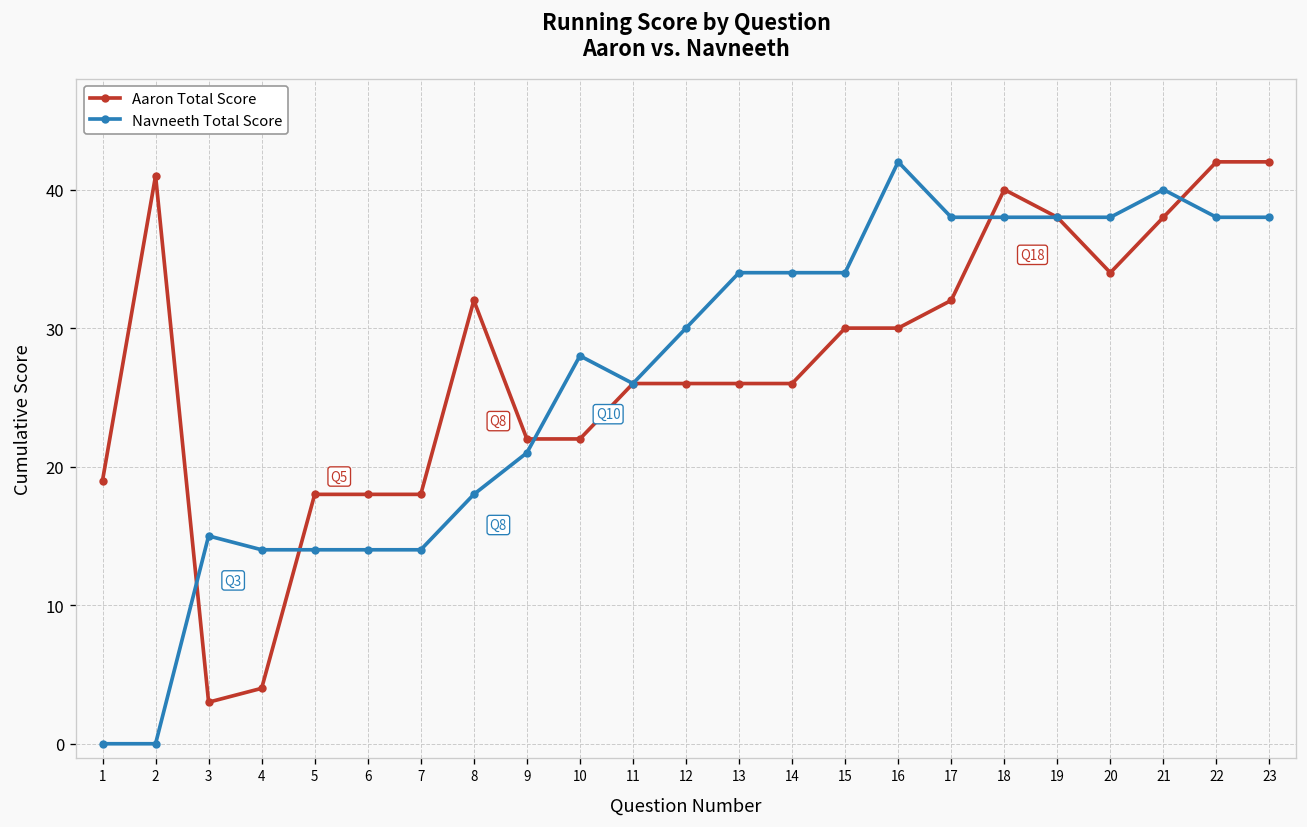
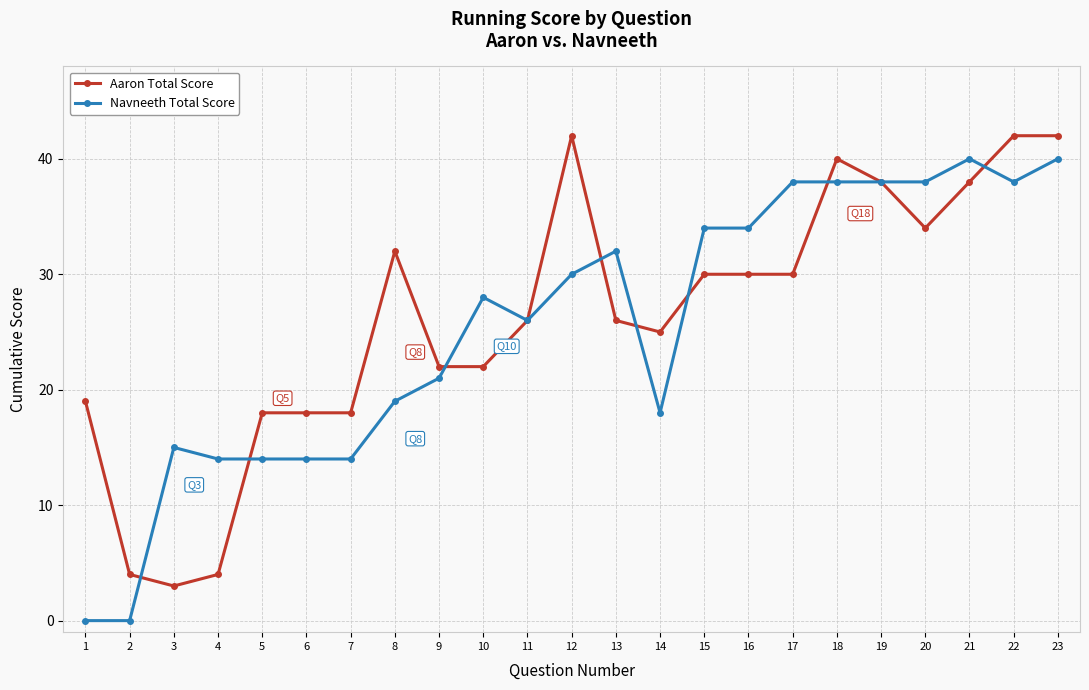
Aaron Total Score, 2: 41 -> 4
Navneeth Total Score, 8: 18 -> 19
Aaron Total Score, 12: 26 -> 42
Navneeth Total Score, 13: 34 -> 32
Aaron Total Score, 14: 26 -> 25
Navneeth Total Score, 14: 34 -> 18
Navneeth Total Score, 16: 42 -> 34
Aaron Total Score, 17: 32 -> 30
Navneeth Total Score, 23: 38 -> 40
